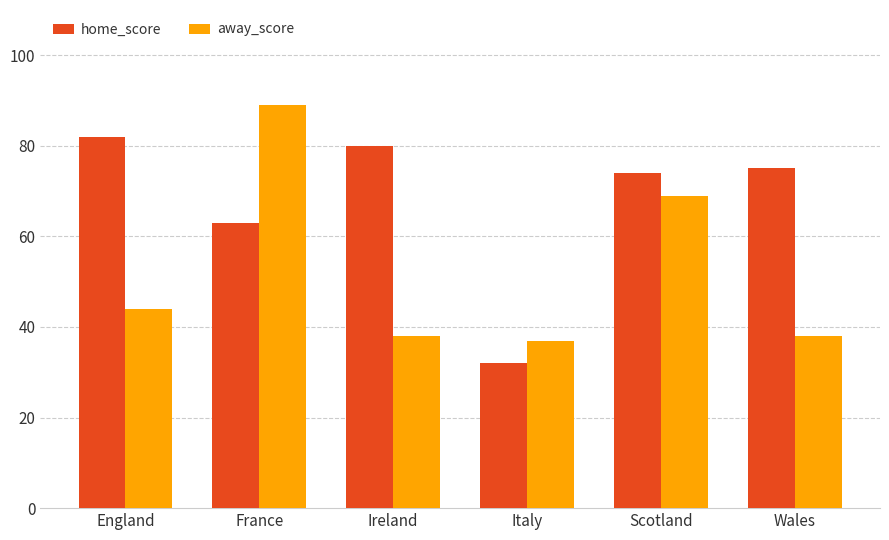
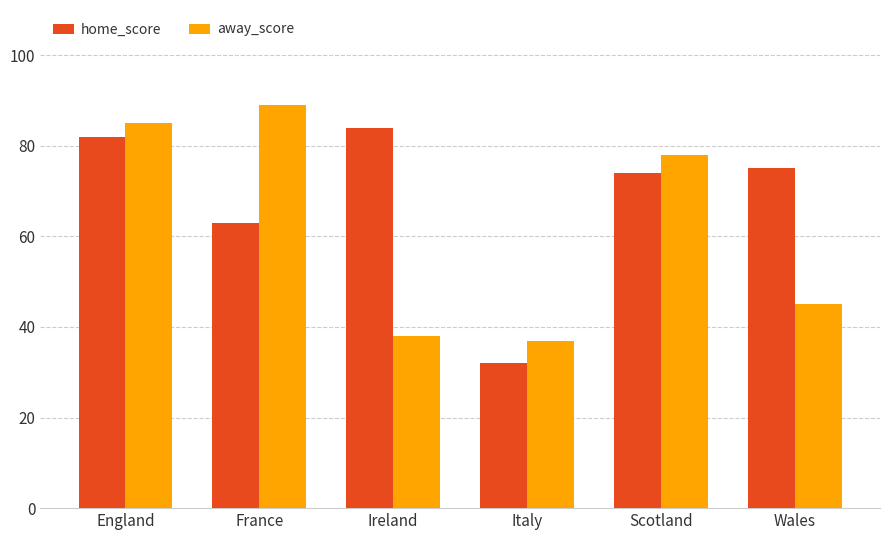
away_score, England: 44 -> 85
home_score, Ireland: 80 -> 84
away_score, Scotland: 69 -> 78
away_score, Wales: 38 -> 45
